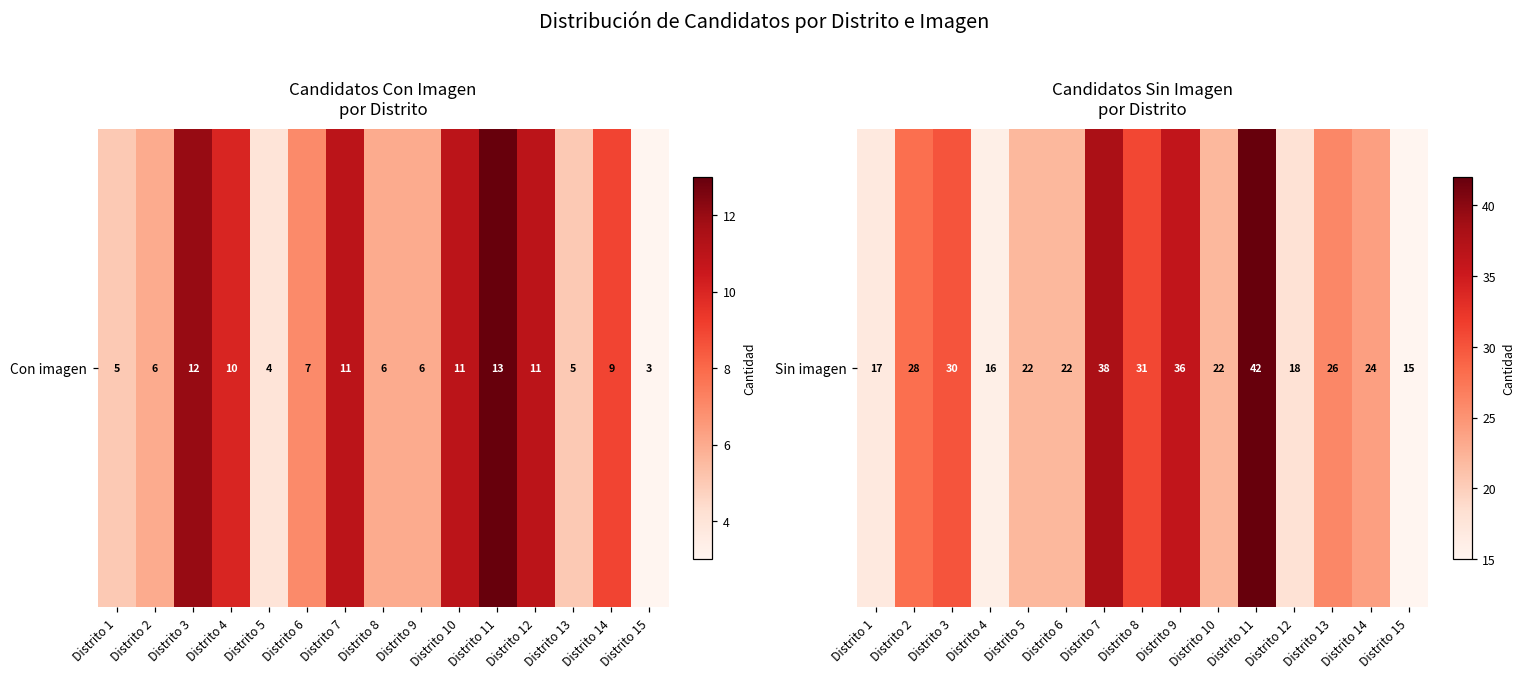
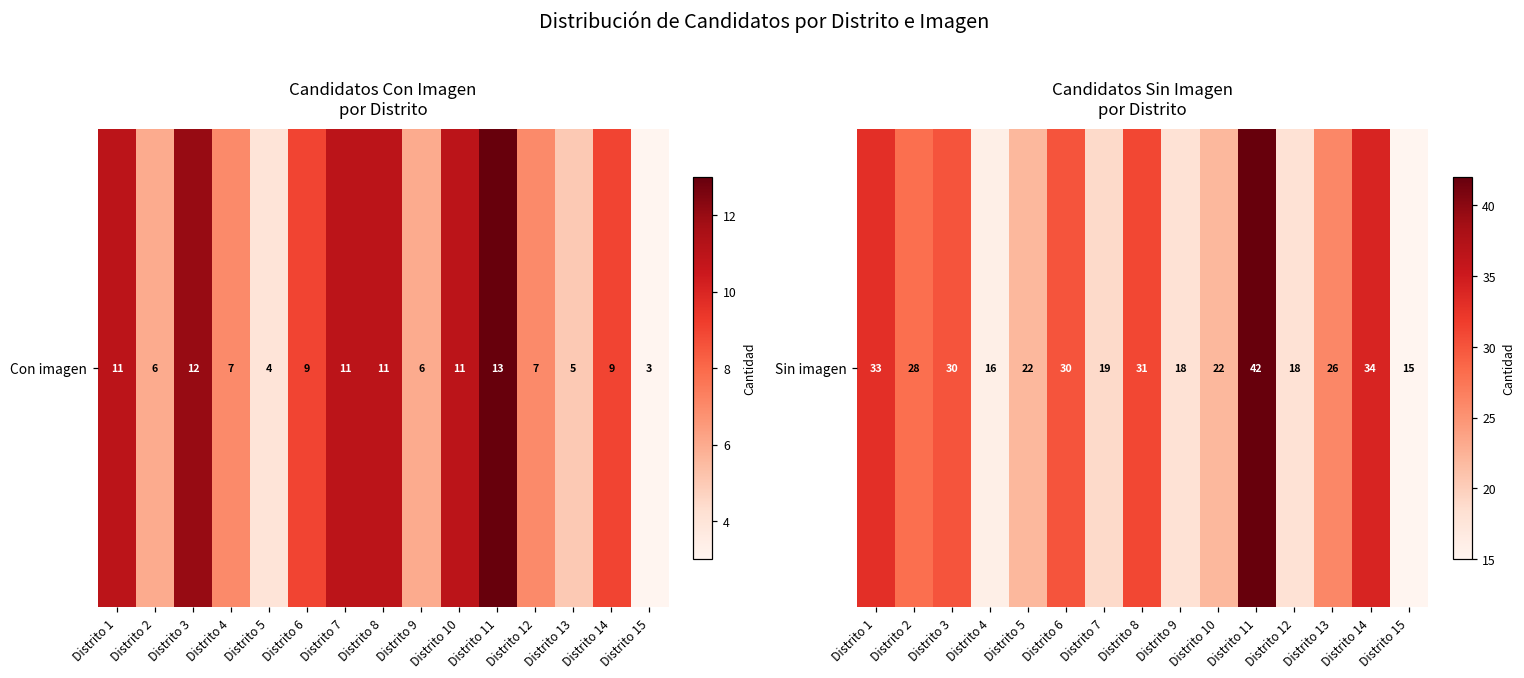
Candidatos Con Imagen por Distrito, Con imagen, Distrito 1: 5 -> 11
Candidatos Con Imagen por Distrito, Con imagen, Distrito 4: 10 -> 7
Candidatos Con Imagen por Distrito, Con imagen, Distrito 6: 7 -> 9
Candidatos Con Imagen por Distrito, Con imagen, Distrito 8: 6 -> 11
Candidatos Con Imagen por Distrito, Con imagen, Distrito 12: 11 -> 7
Candidatos Sin Imagen por Distrito, Sin imagen, Distrito 1: 17 -> 33
Candidatos Sin Imagen por Distrito, Sin imagen, Distrito 6: 22 -> 30
Candidatos Sin Imagen por Distrito, Sin imagen, Distrito 7: 38 -> 19
Candidatos Sin Imagen por Distrito, Sin imagen, Distrito 9: 36 -> 18
Candidatos Sin Imagen por Distrito, Sin imagen, Distrito 14: 24 -> 34
